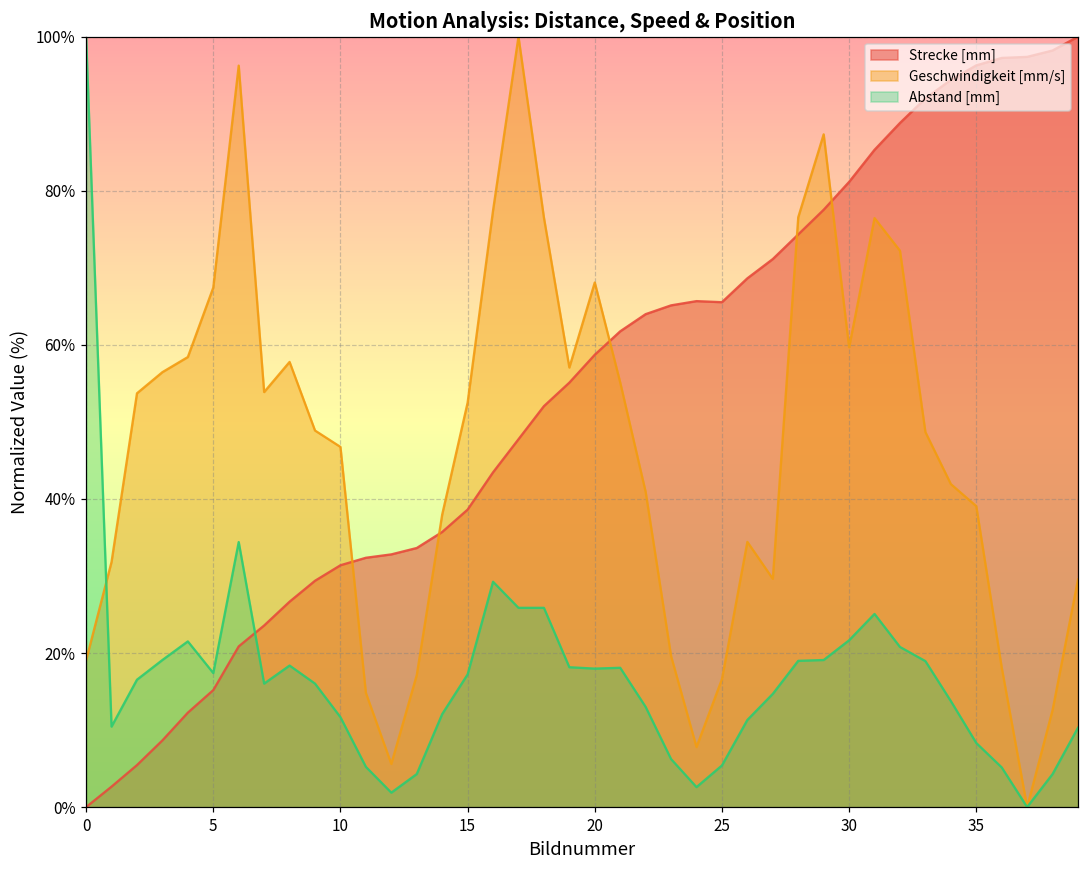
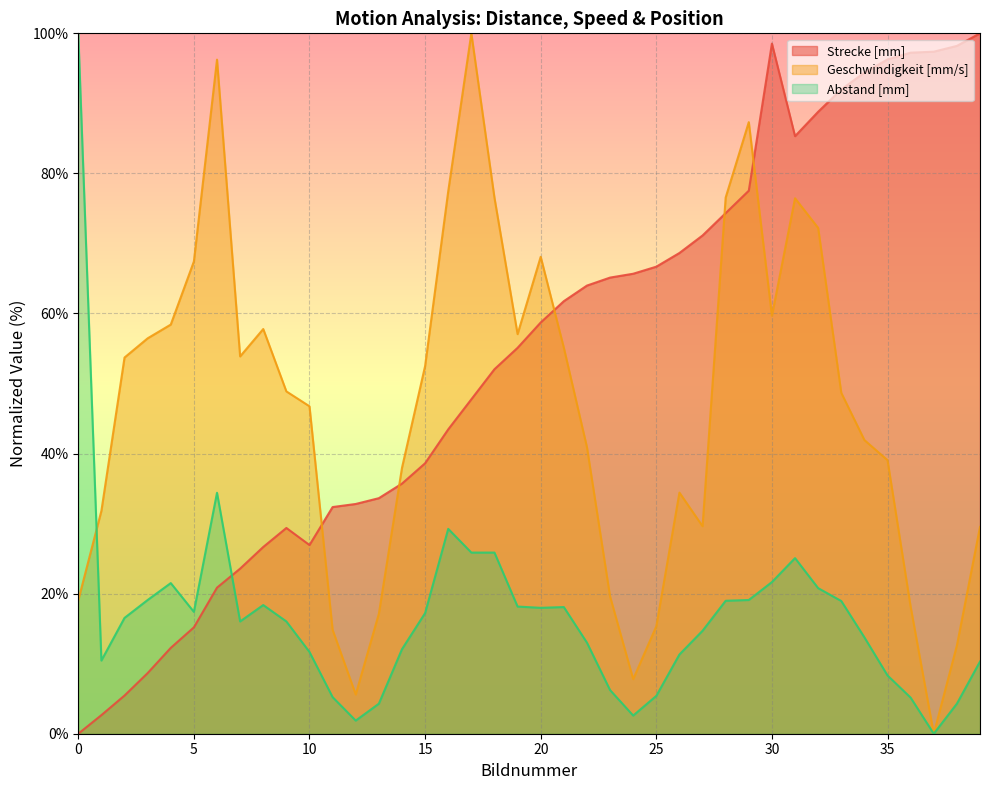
Strecke [mm], 10: 31% -> 27%
Strecke [mm], 25: 66% -> 67%
Geschwindigkeit [mm/s], 25: 17% -> 15%
Strecke [mm], 30: 81% -> 99%
